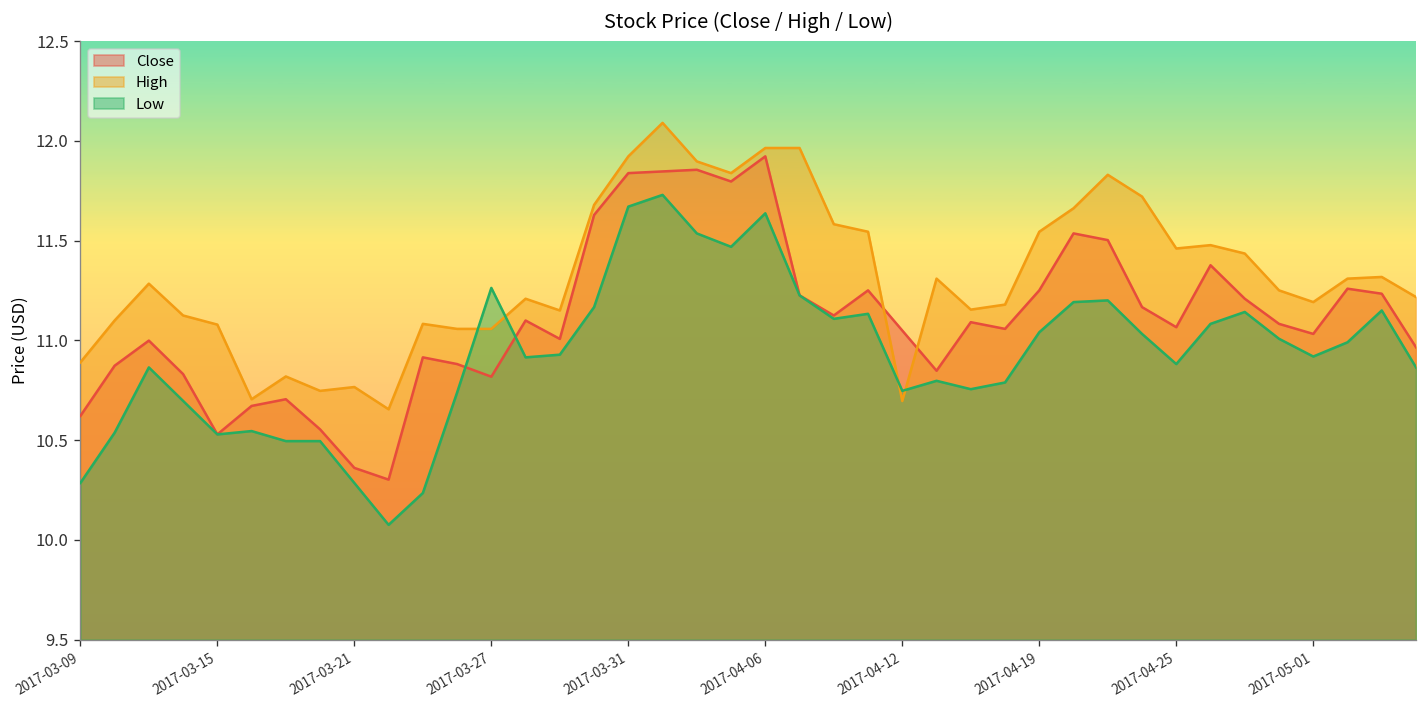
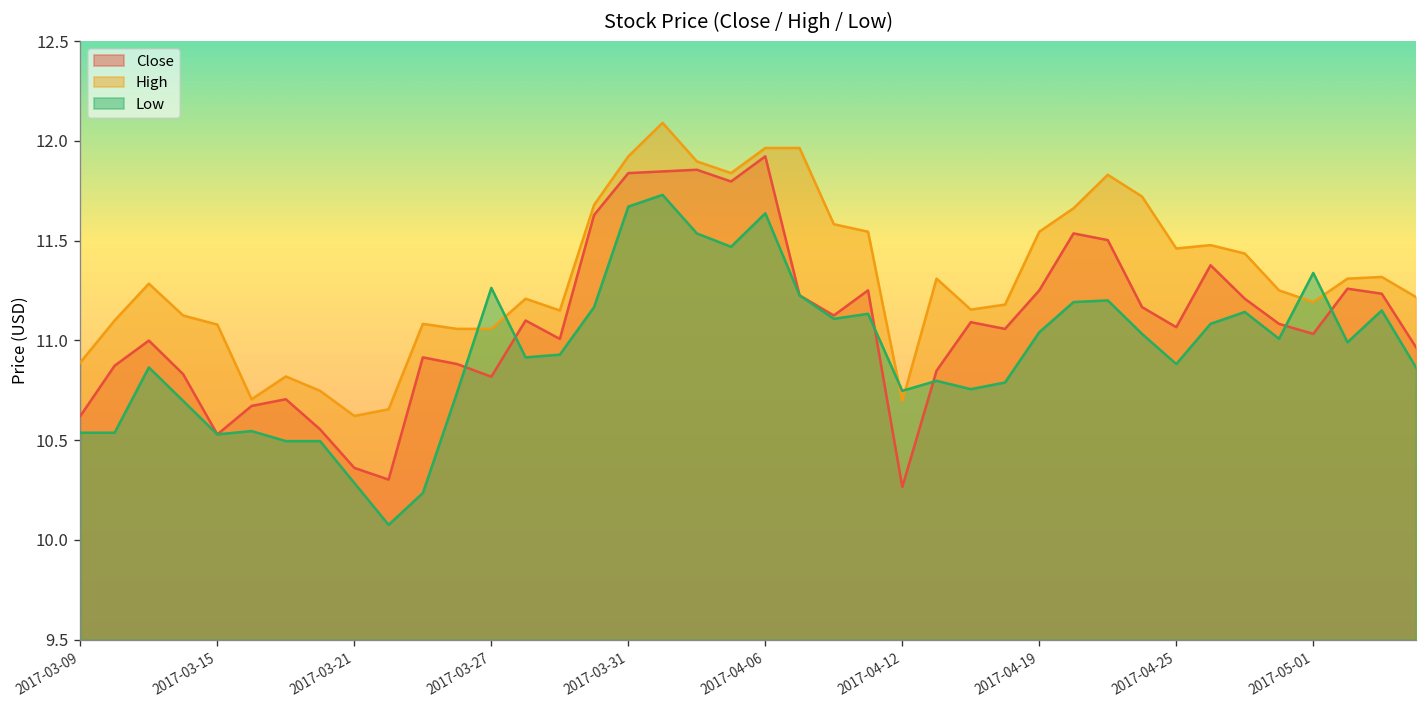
Low, 2017-03-09: 10.29 -> 10.54
High, 2017-03-21: 10.77 -> 10.62
Close, 2017-04-12: 11.05 -> 10.27
Low, 2017-05-01: 10.92 -> 11.34
